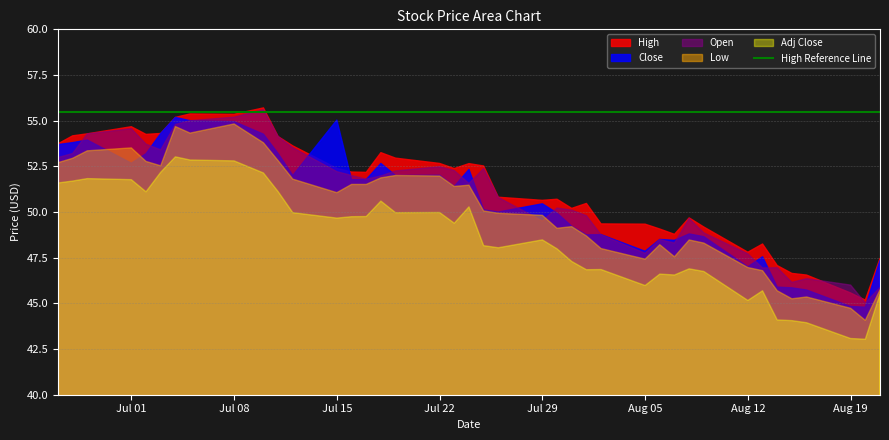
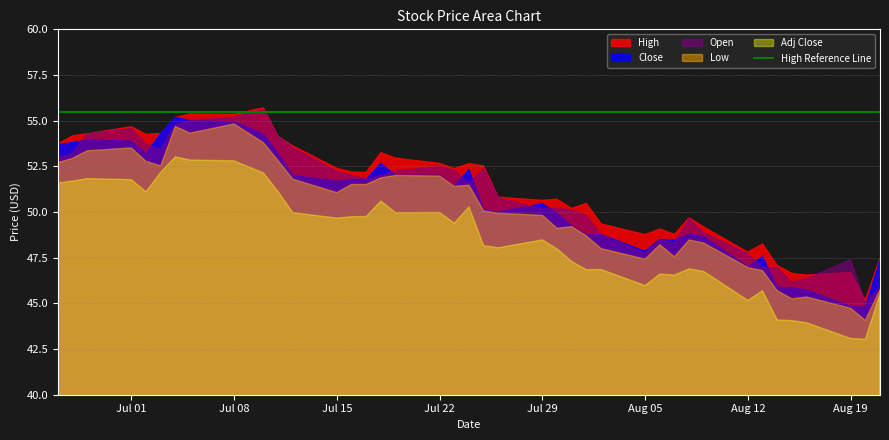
Close, Jul 01: 52.7 -> 53.9
Close, Jul 15: 55.0 -> 51.7
Open, Jul 29: 49.5 -> 50.2
High, Aug 05: 49.3 -> 48.8
High, Aug 19: 45.6 -> 46.7
Open, Aug 19: 46.0 -> 47.4
